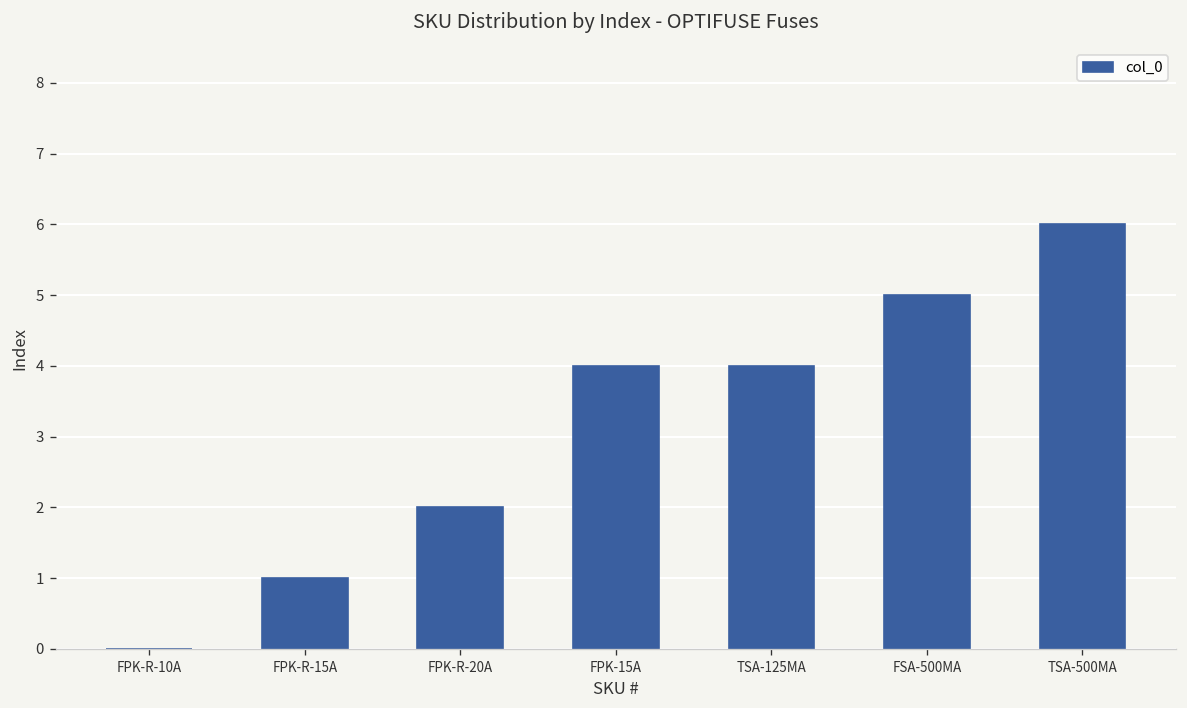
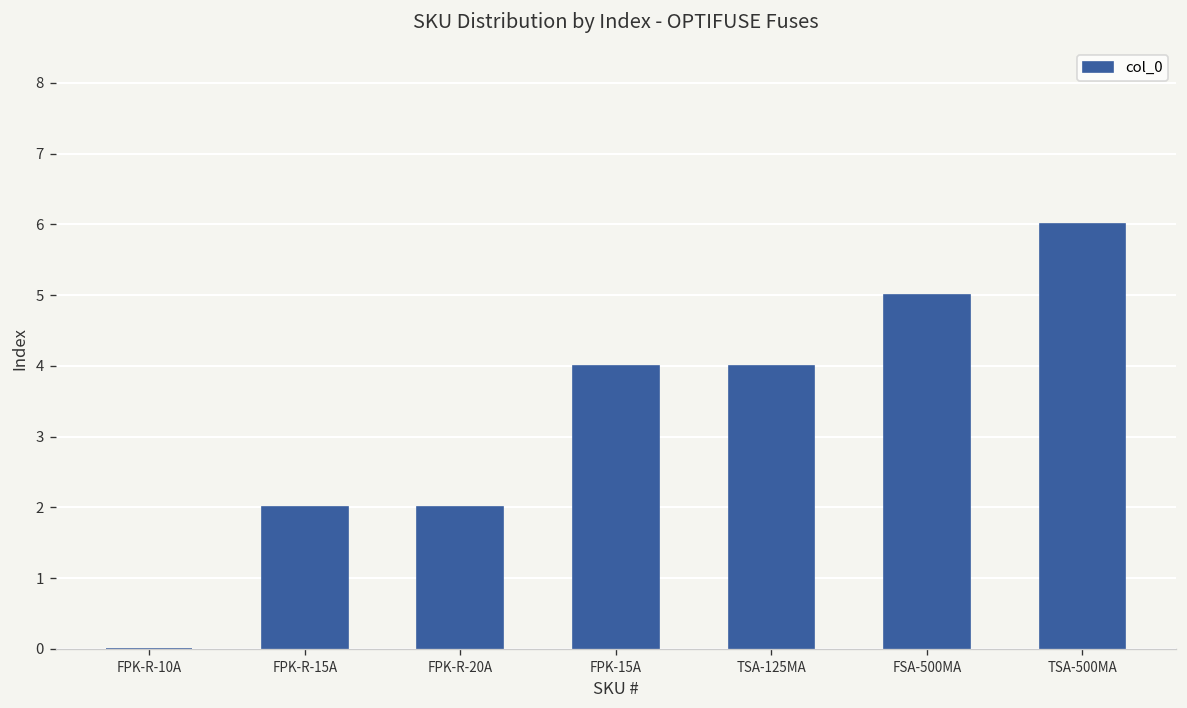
FPK-R-15A: 1 -> 2
